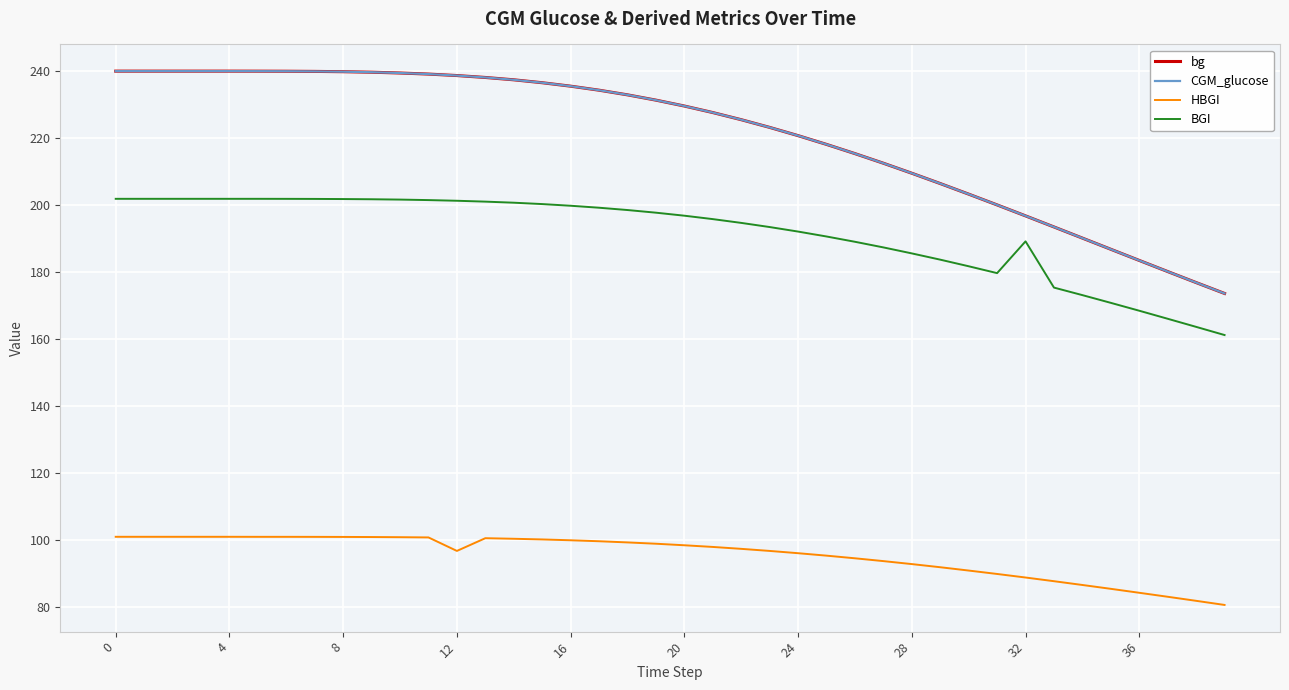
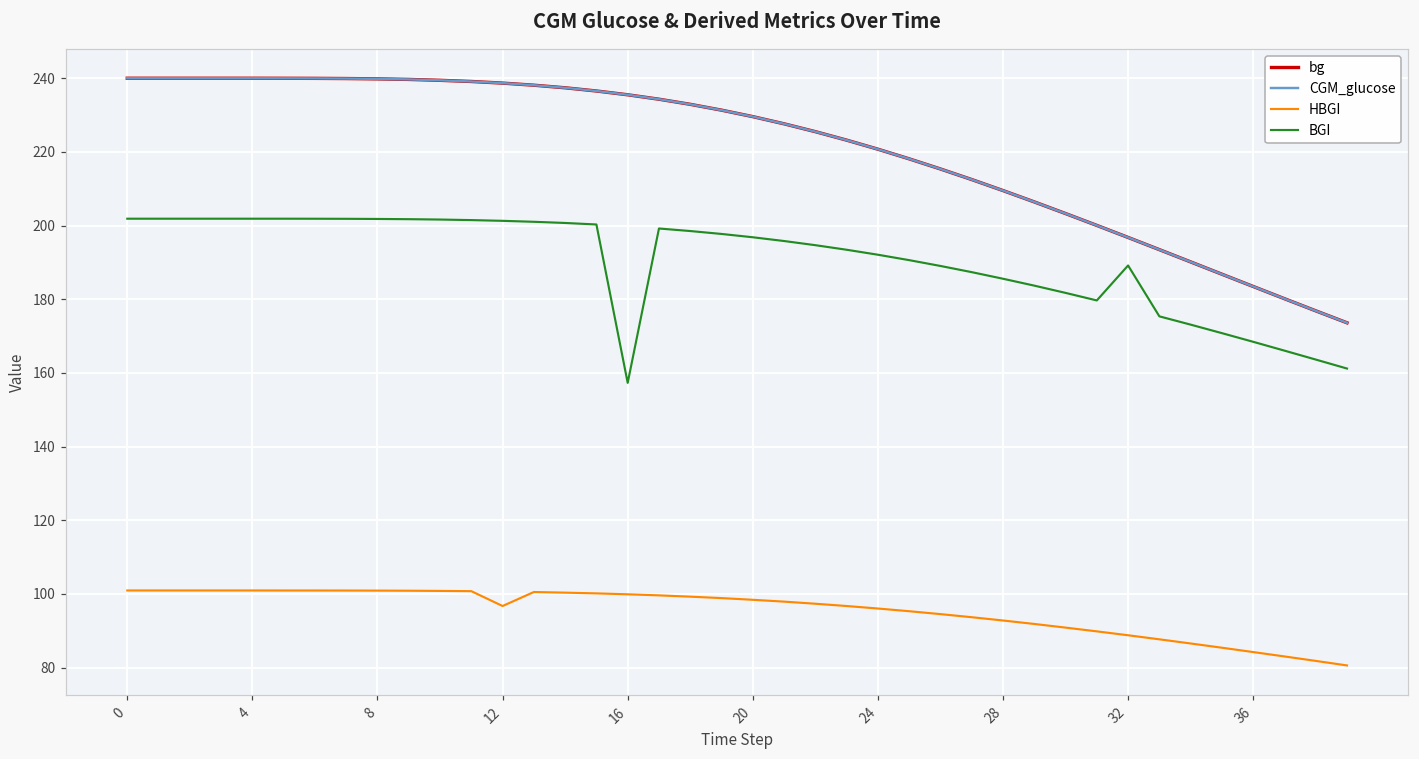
BGI, 16: 200 -> 157
